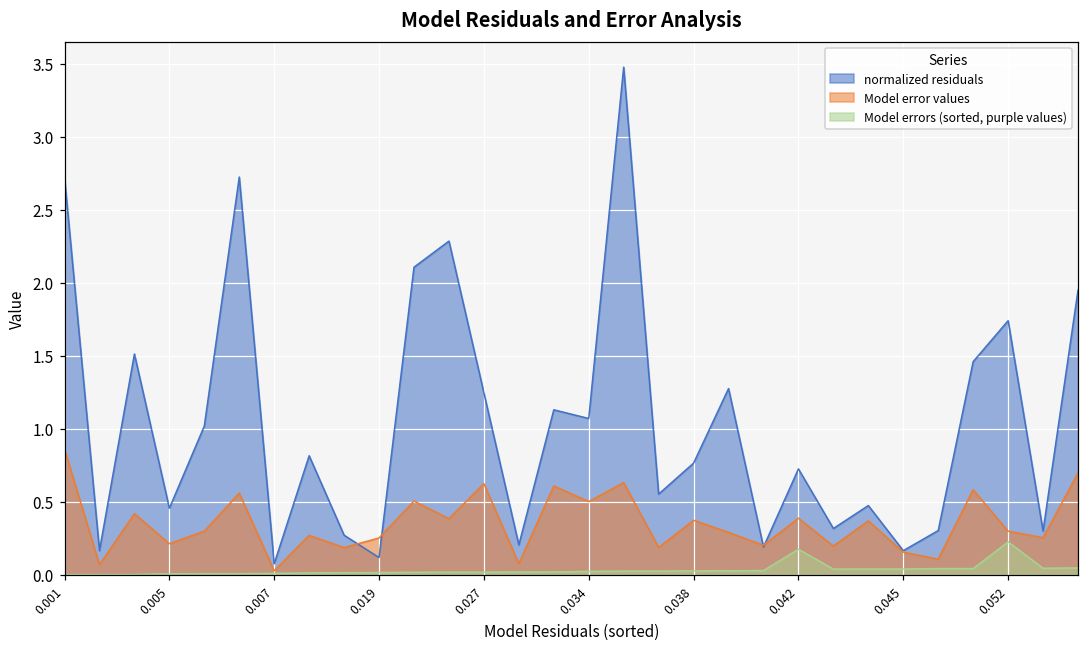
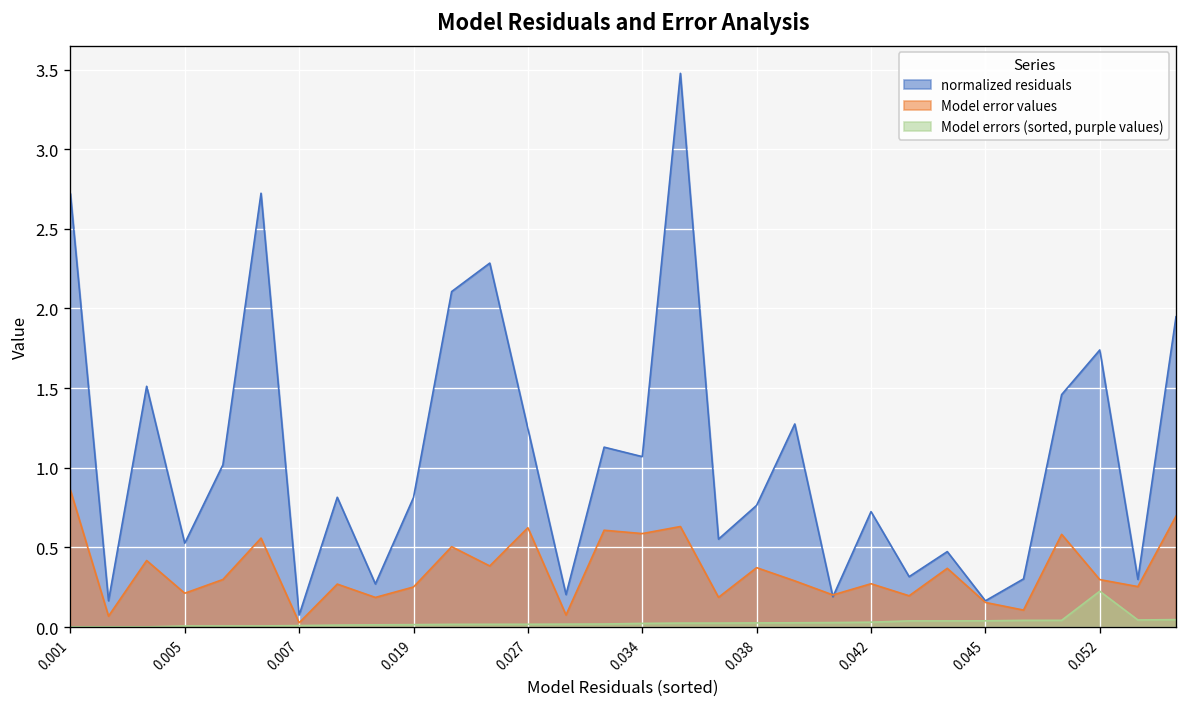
normalized residuals, 0.005: 0.46 -> 0.53
normalized residuals, 0.019: 0.12 -> 0.81
Model error values, 0.034: 0.50 -> 0.59
Model error values, 0.042: 0.39 -> 0.27
Model errors (sorted, purple values), 0.042: 0.17 -> 0.03
